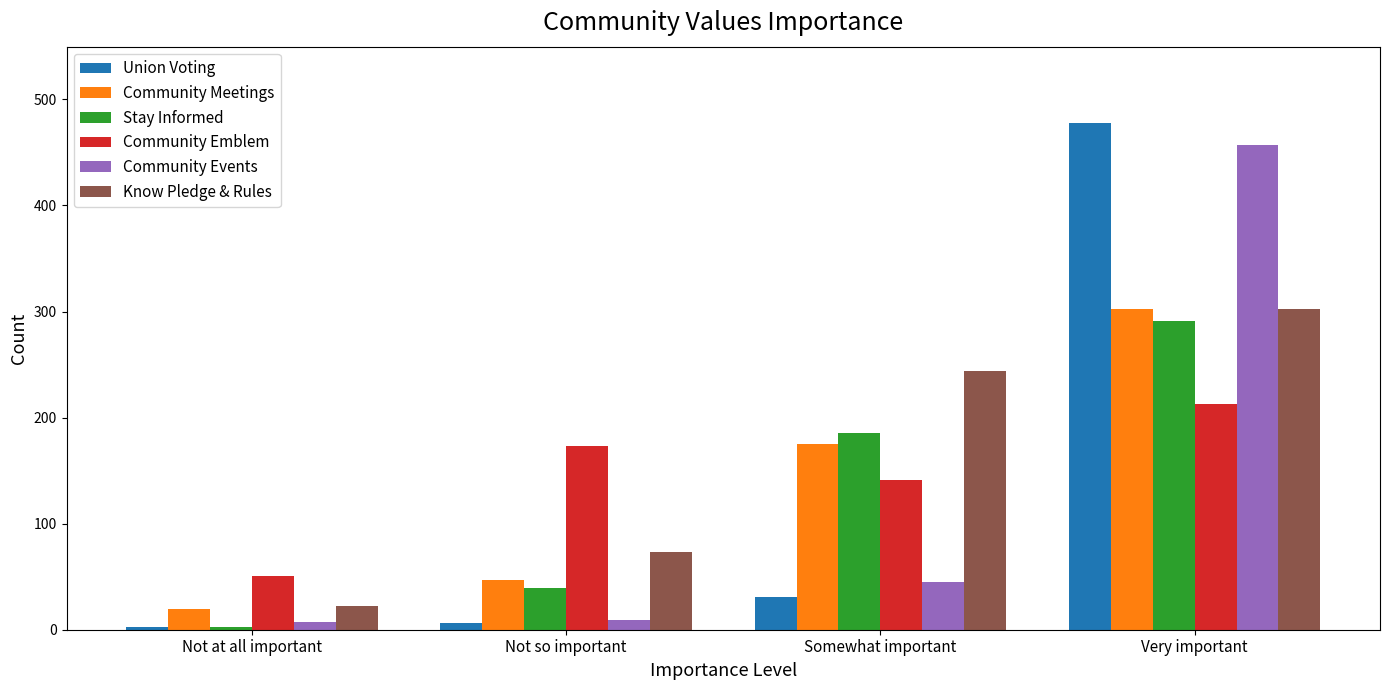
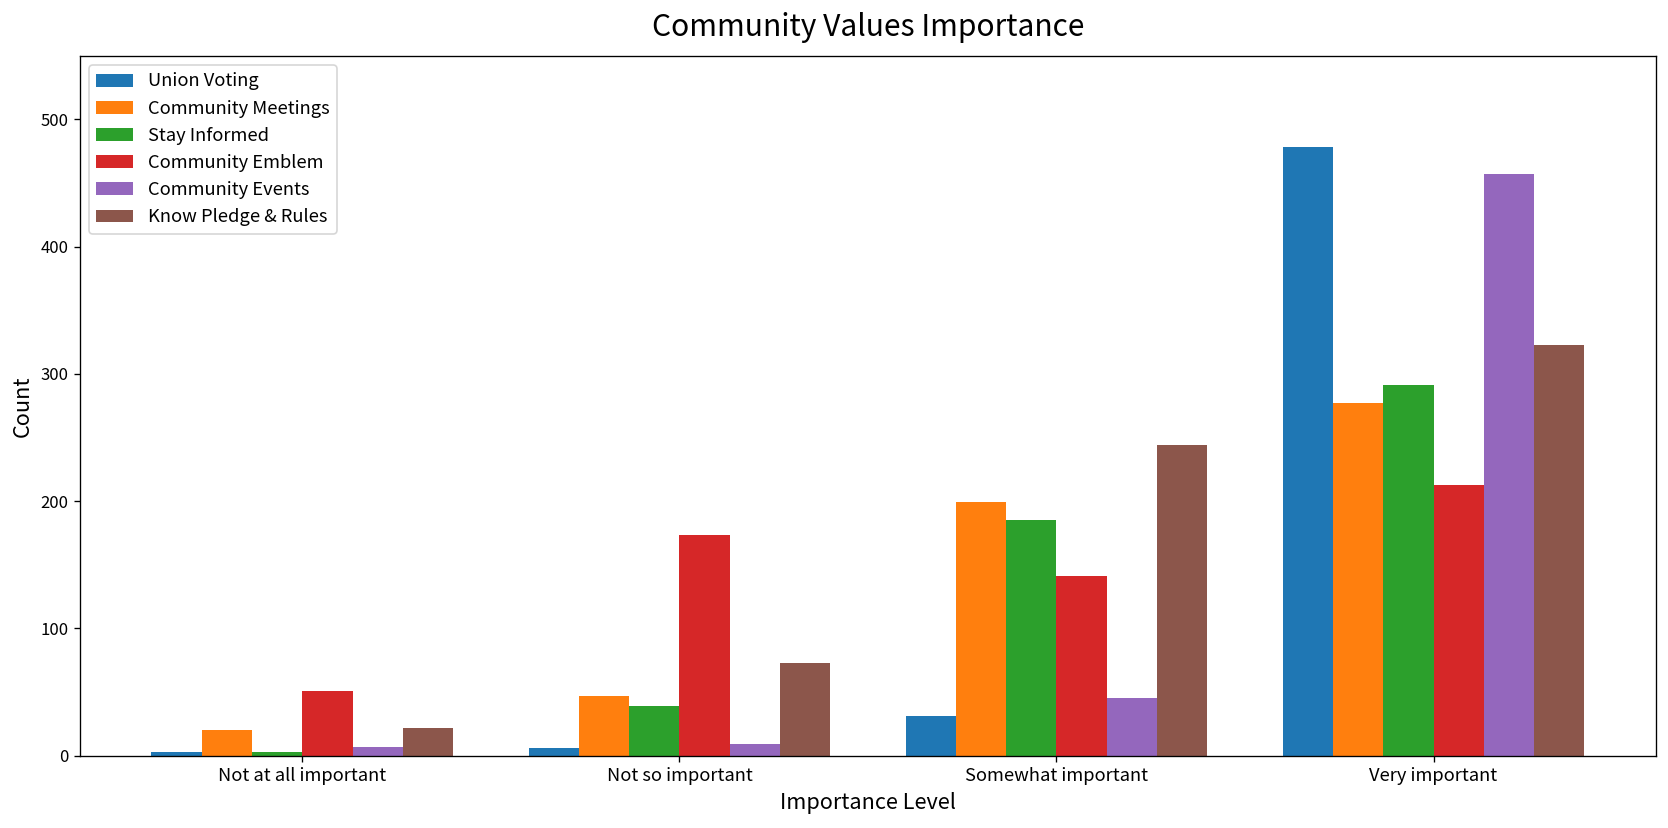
Community Meetings, Somewhat important: 175 -> 199
Community Meetings, Very important: 302 -> 277
Know Pledge & Rules, Very important: 302 -> 323
